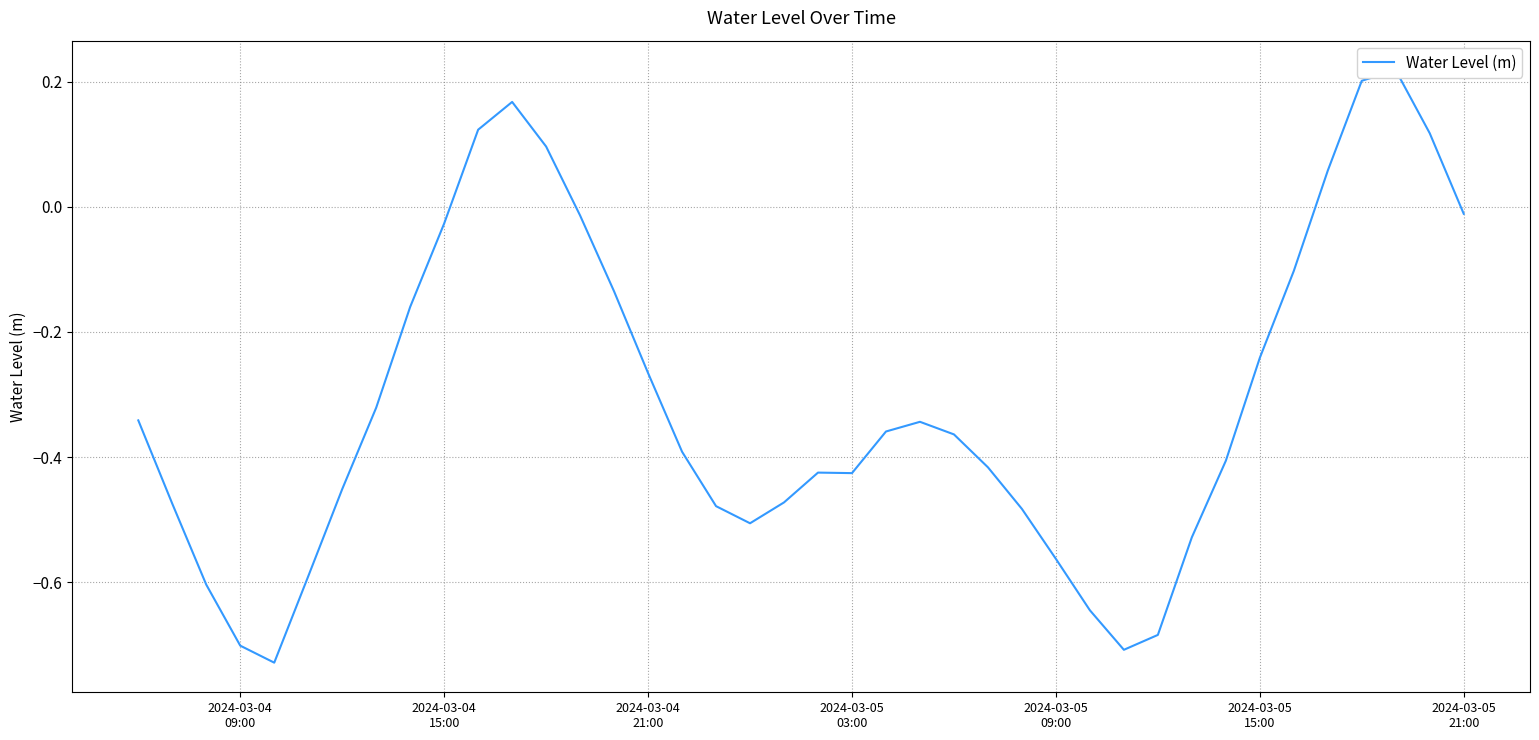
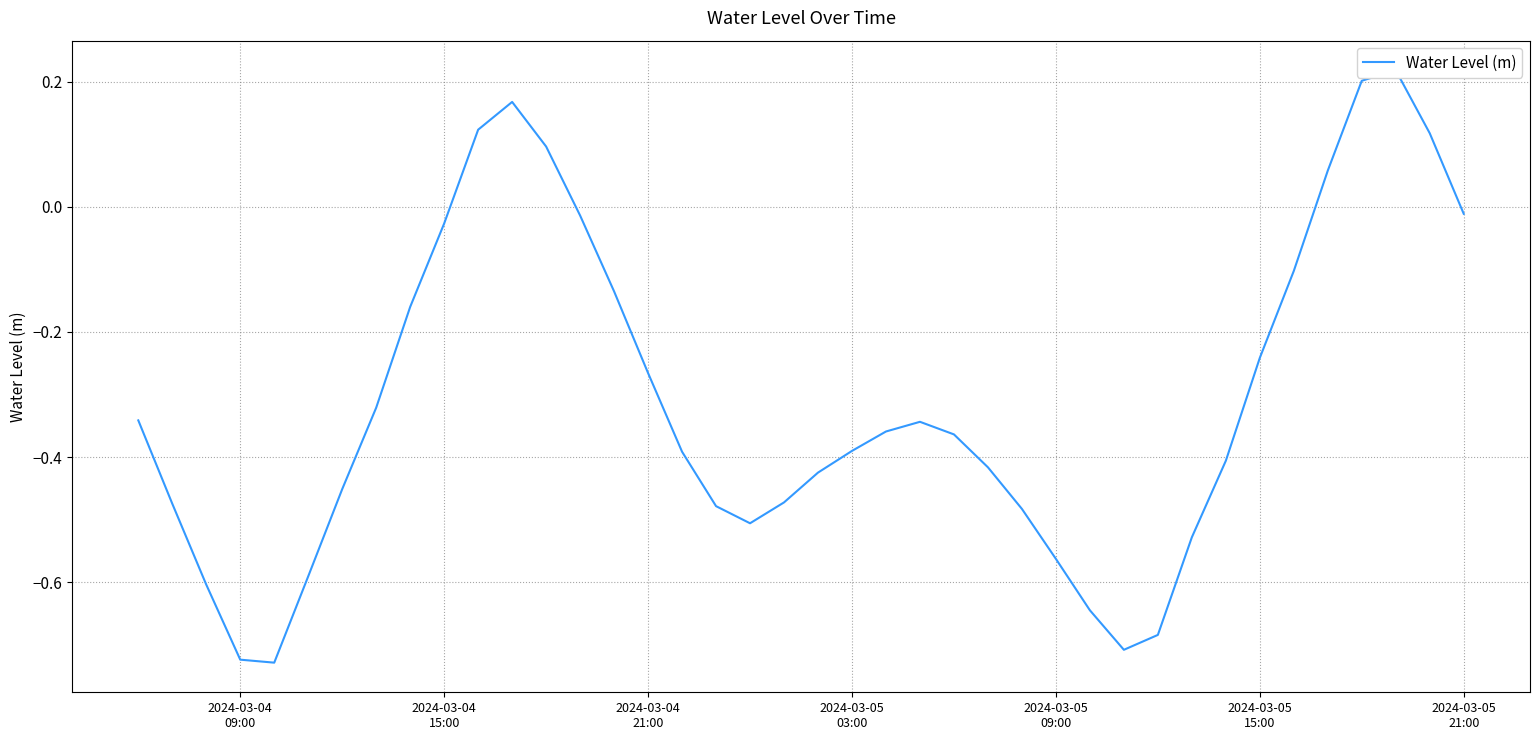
2024-03-04 09:00: -0.70 -> -0.72
2024-03-05 03:00: -0.43 -> -0.39
